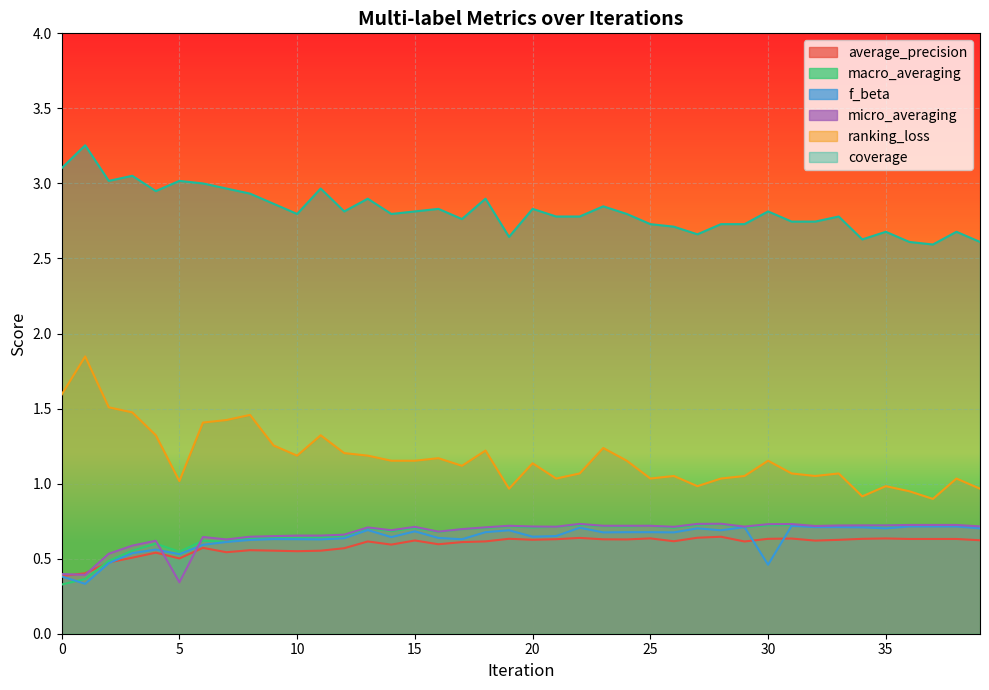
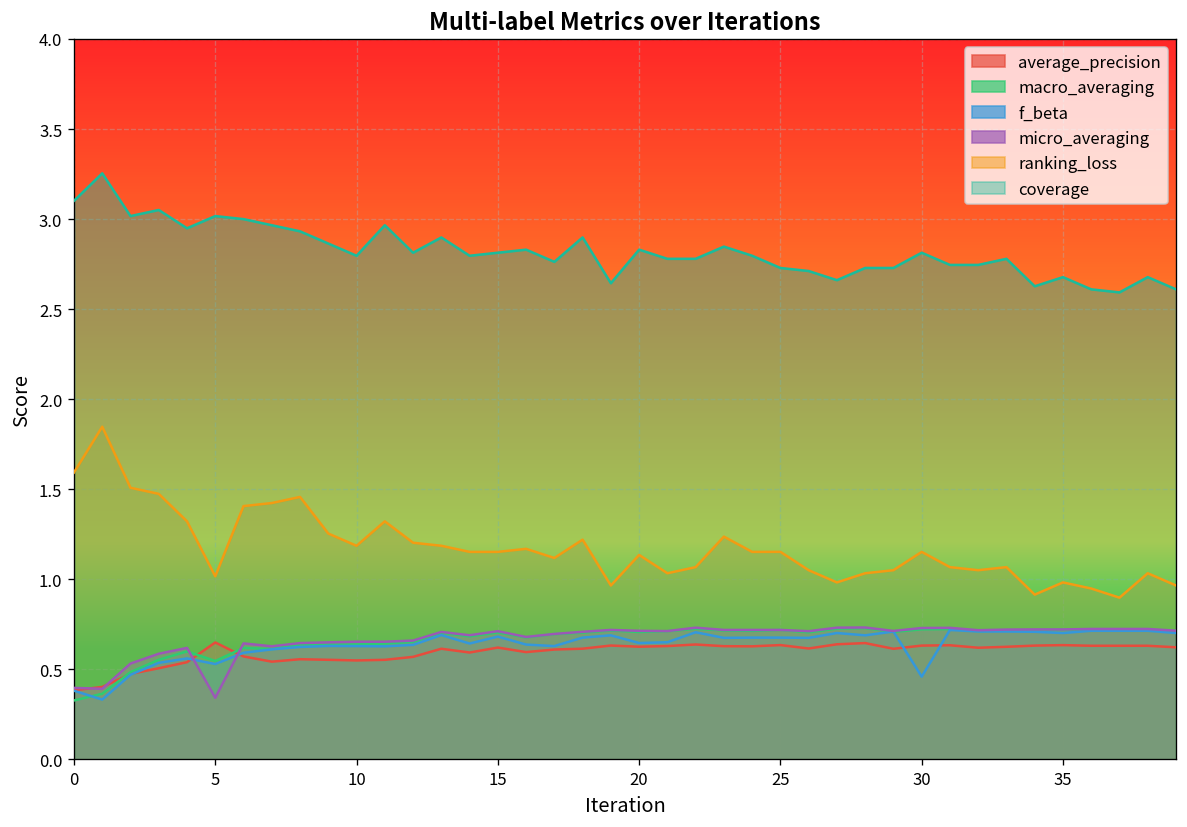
average_precision, 5: 0.50 -> 0.65
ranking_loss, 25: 1.03 -> 1.15
